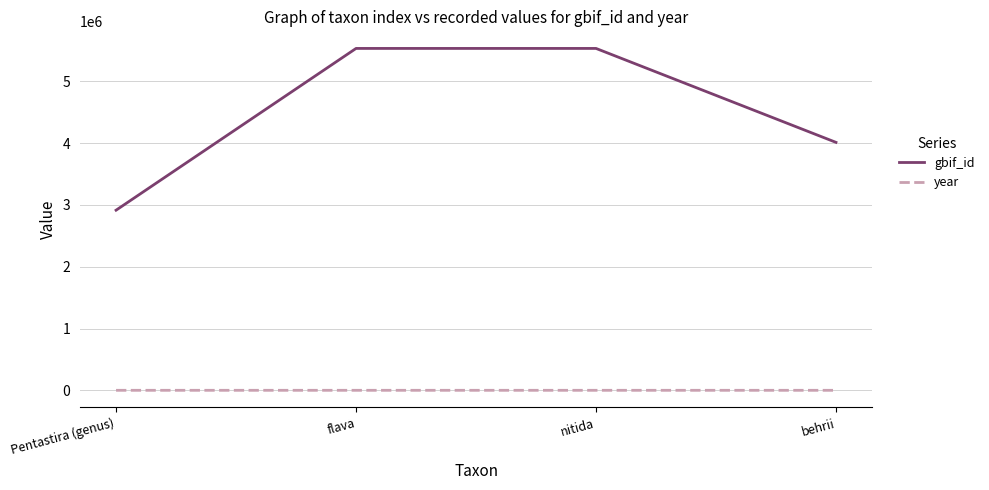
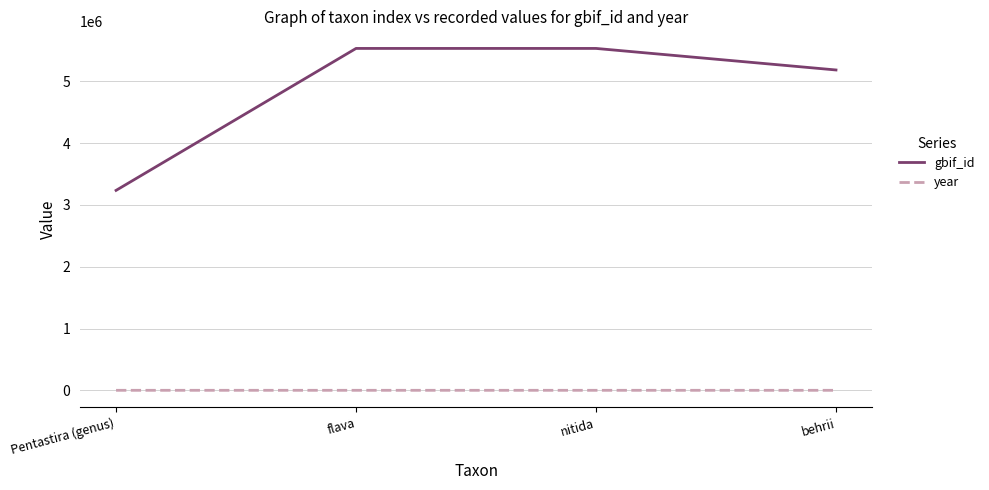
gbif_id, Pentastira (genus): 2900000 -> 3200000
gbif_id, behrii: 4000000 -> 5200000
